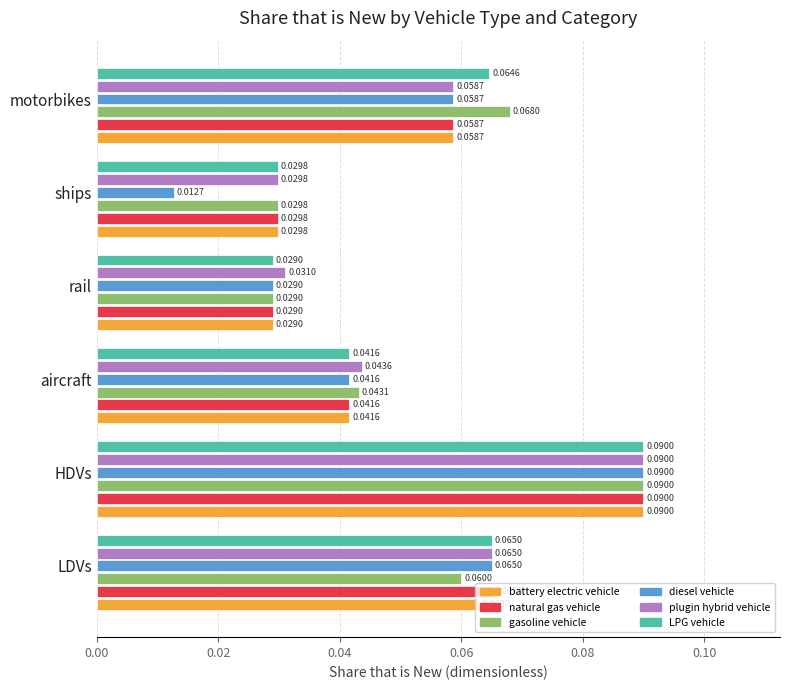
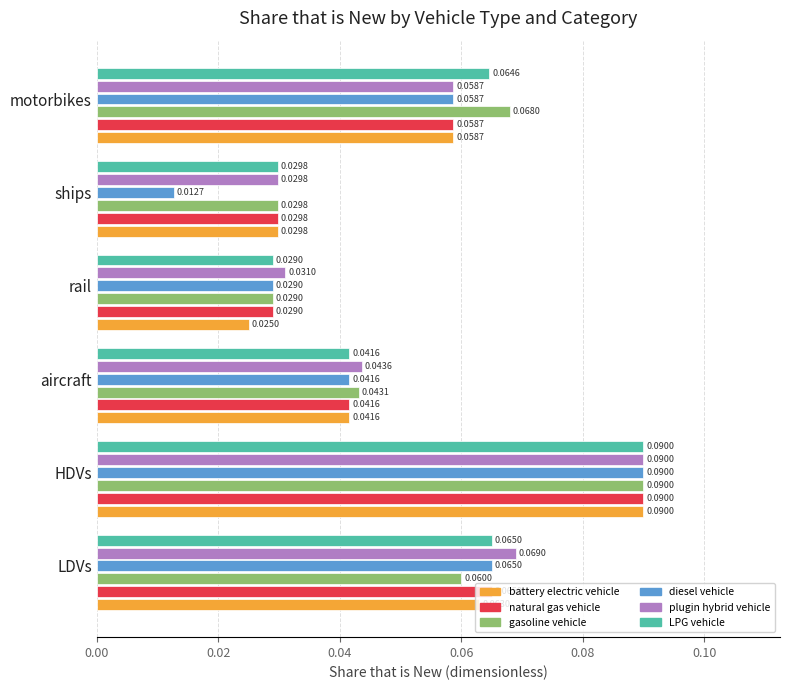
battery electric vehicle, rail: 0.0290 -> 0.0250
plugin hybrid vehicle, LDVs: 0.0650 -> 0.0690
